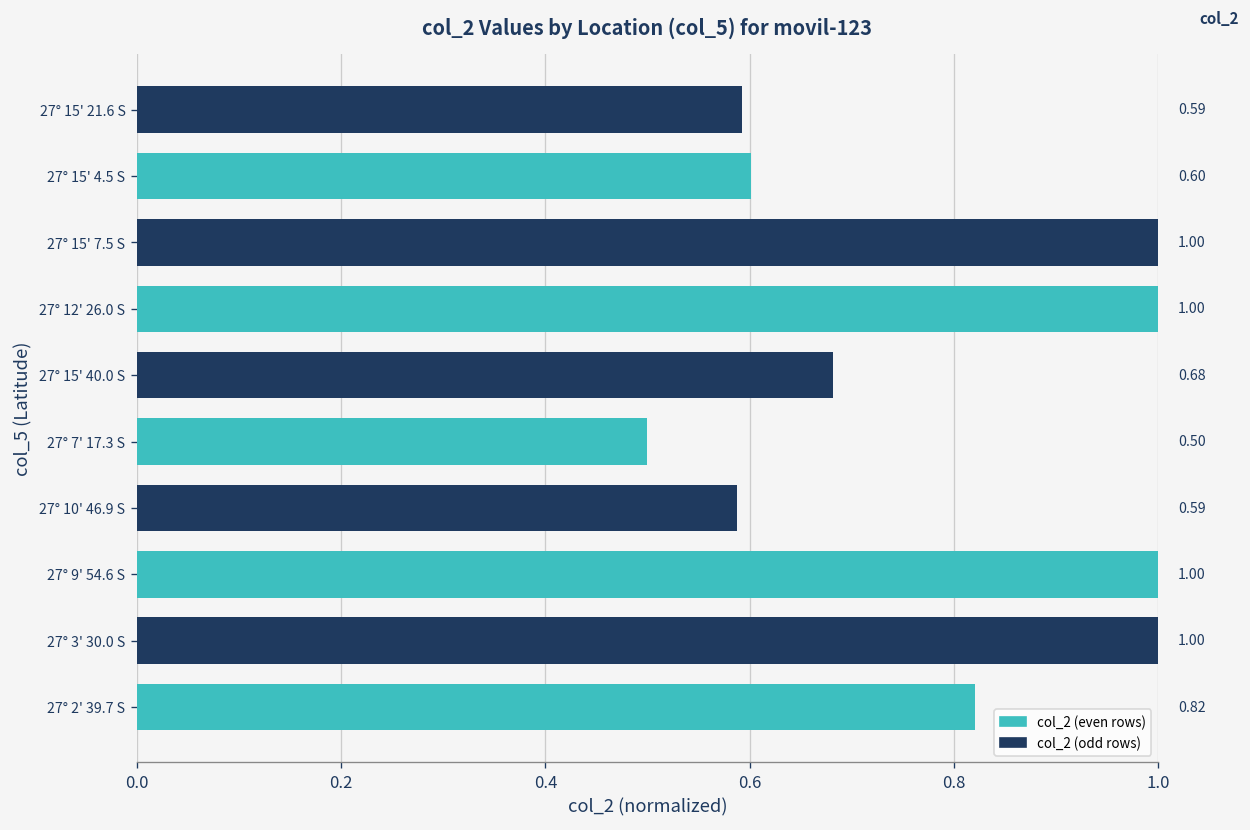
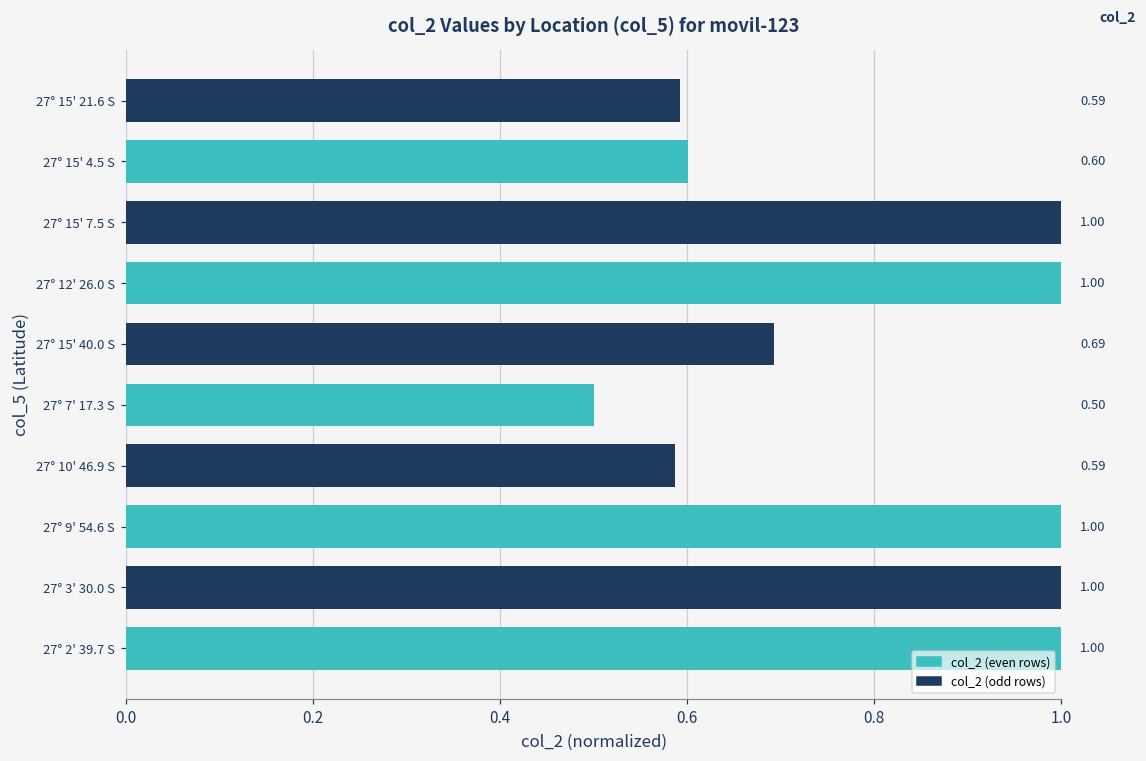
27° 15' 40.0 S: 0.68 -> 0.69
27° 2' 39.7 S: 0.82 -> 1.00
